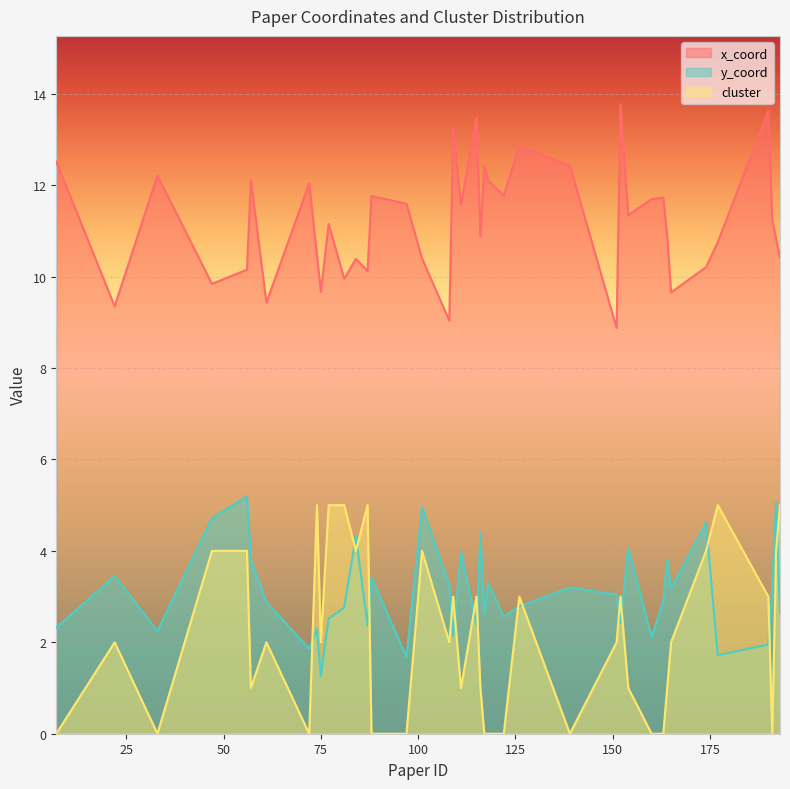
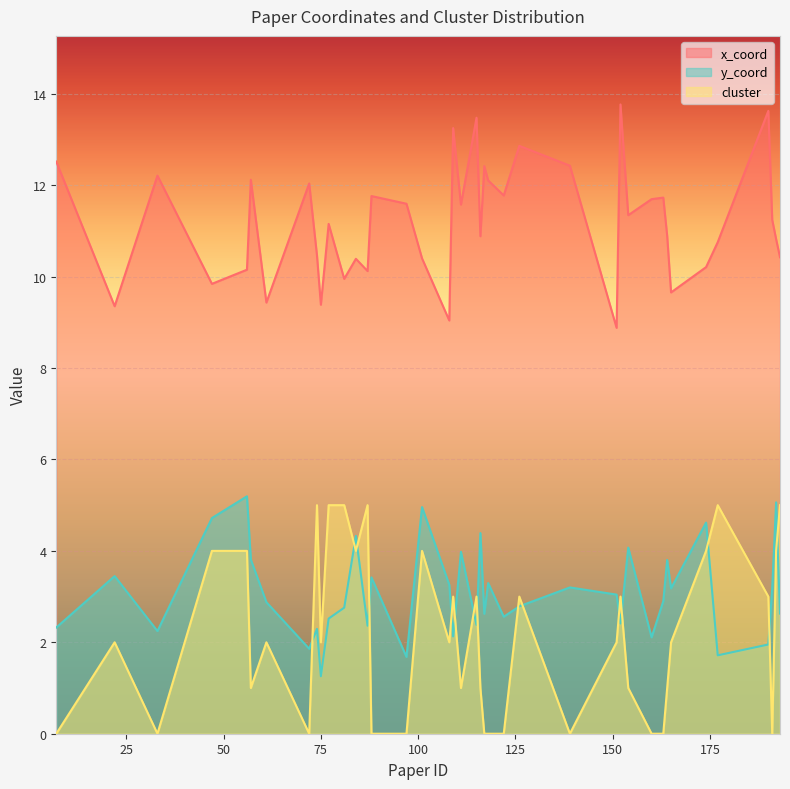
x_coord, 75: 9.7 -> 9.4
